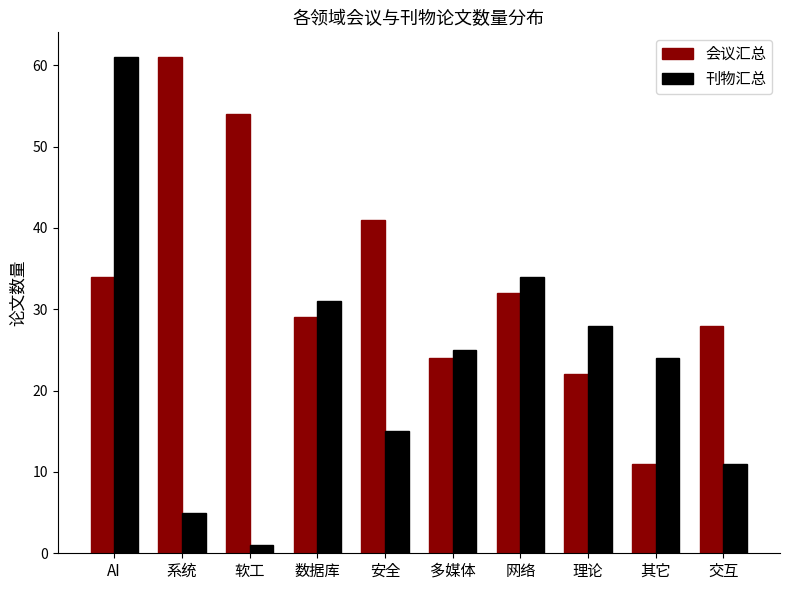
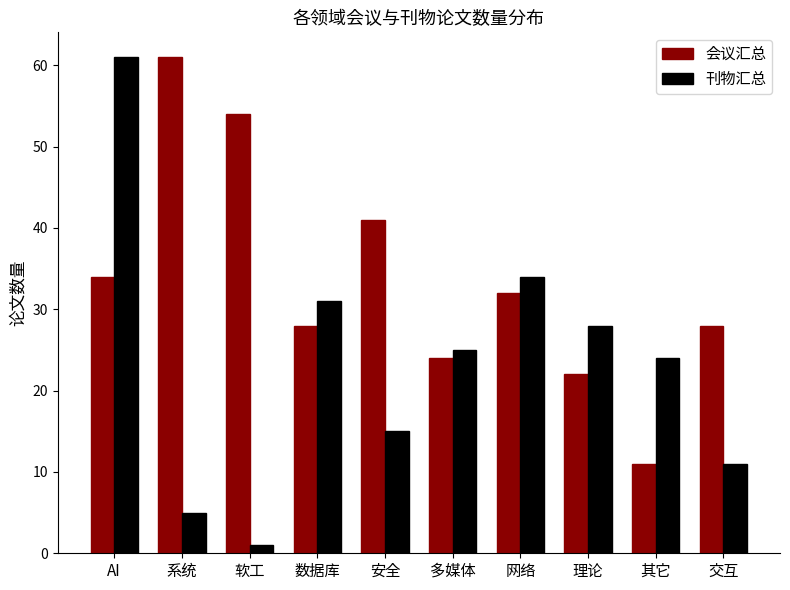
会议汇总, 数据库: 29 -> 28
